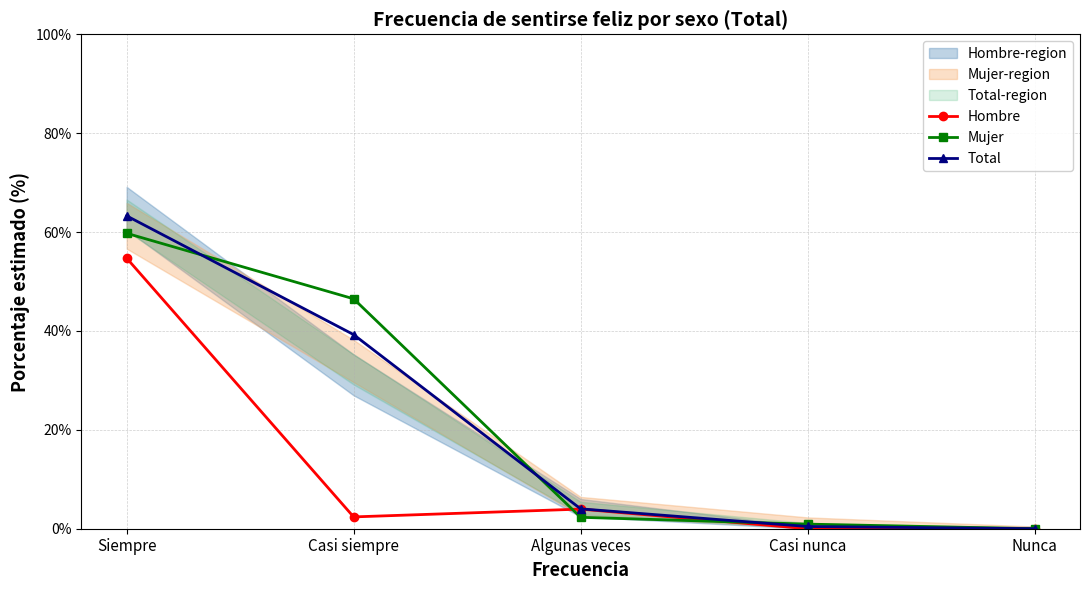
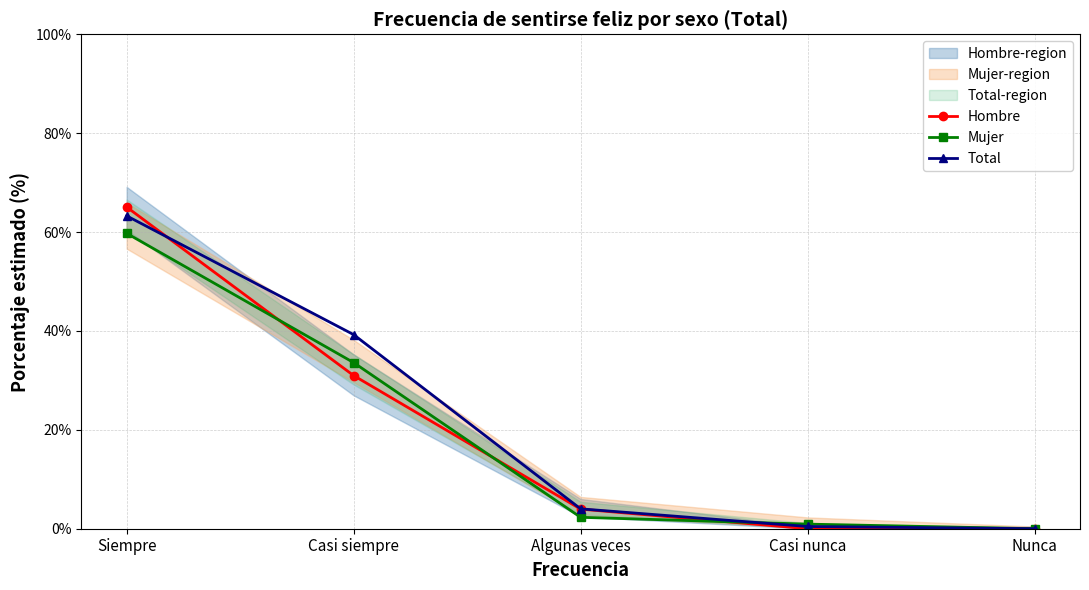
Hombre, Siempre: 55% -> 65%
Hombre, Casi siempre: 2% -> 31%
Mujer, Casi siempre: 47% -> 34%
